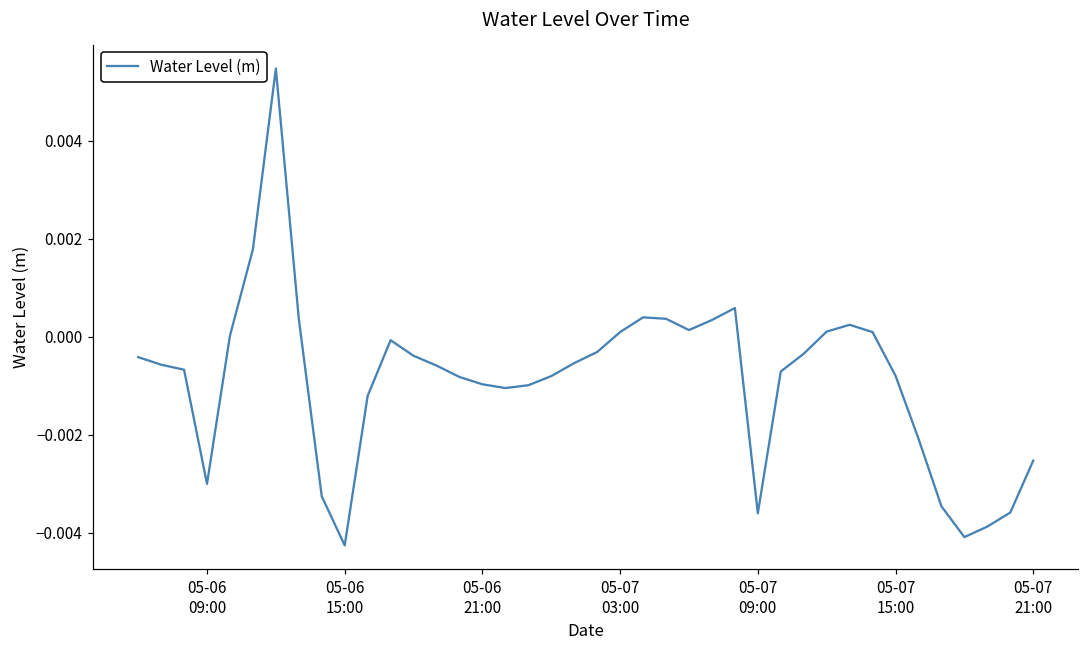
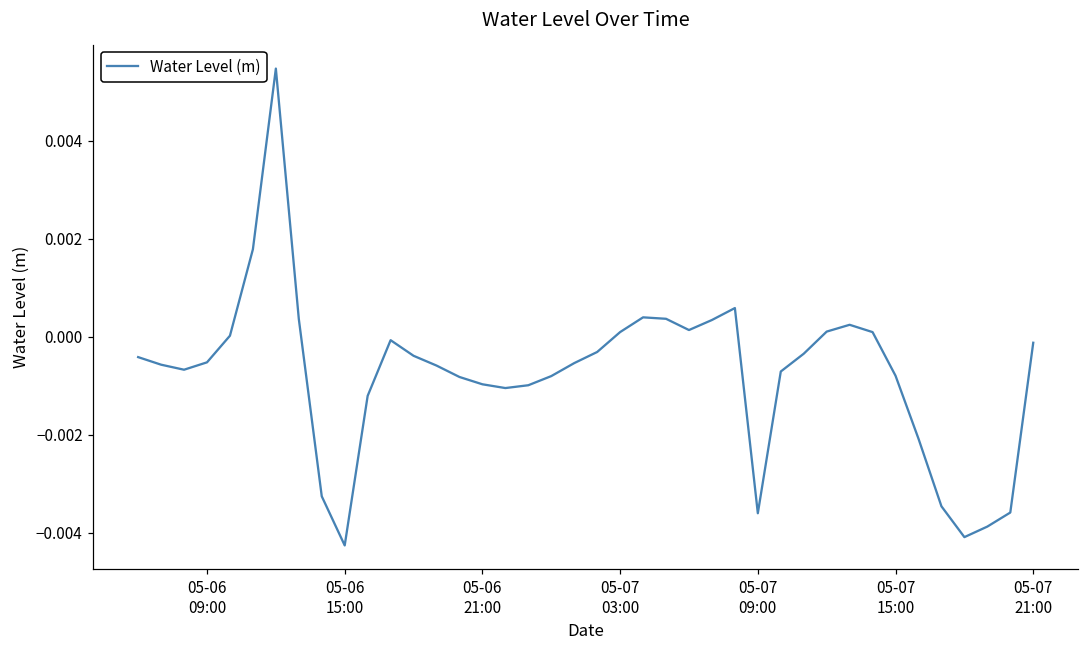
05-06 09:00: -0.0030 -> -0.0005
05-07 21:00: -0.0025 -> -0.0001
